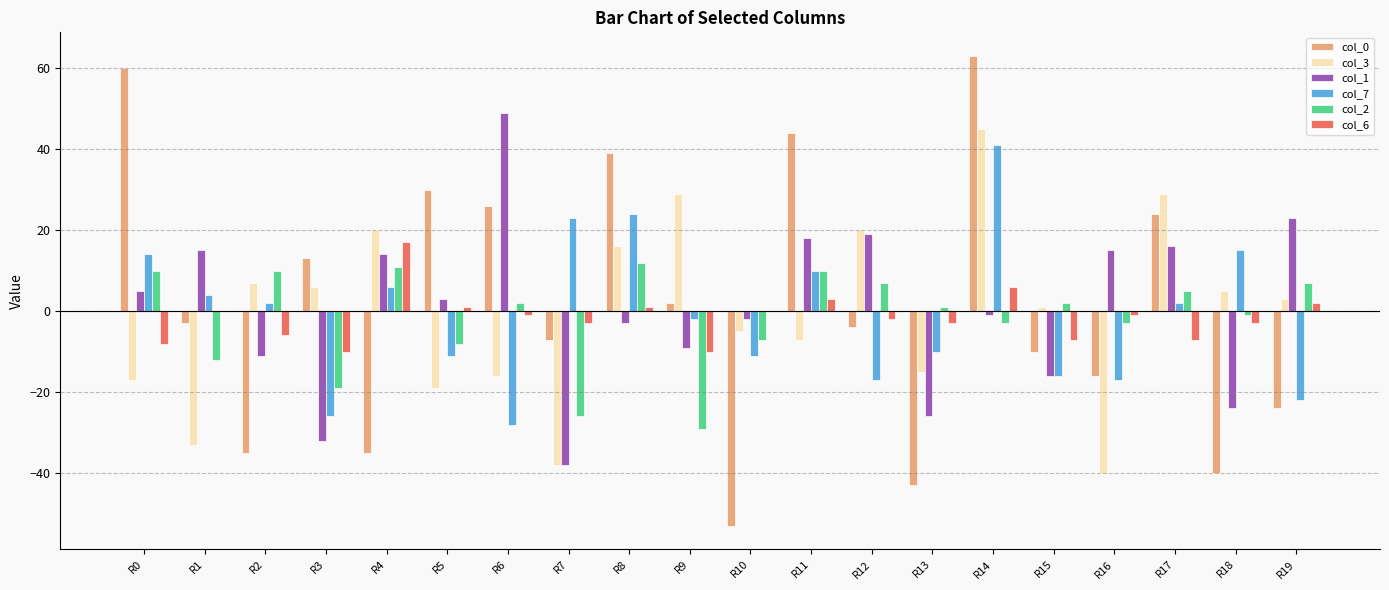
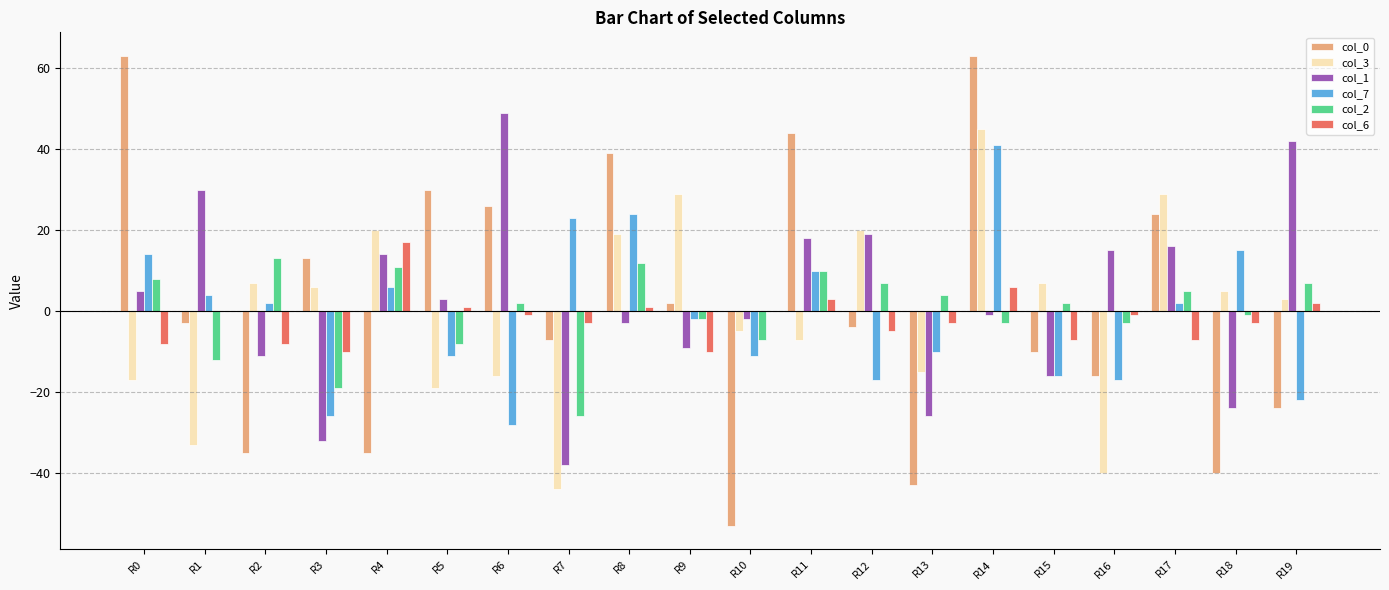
col_0, R0: 60 -> 63
col_2, R0: 10 -> 8
col_1, R1: 15 -> 30
col_2, R2: 10 -> 13
col_6, R2: -6 -> -8
col_3, R7: -38 -> -44
col_3, R8: 16 -> 19
col_2, R9: -29 -> -2
col_6, R12: -2 -> -5
col_2, R13: 1 -> 4
col_3, R15: 1 -> 7
col_1, R19: 23 -> 42
